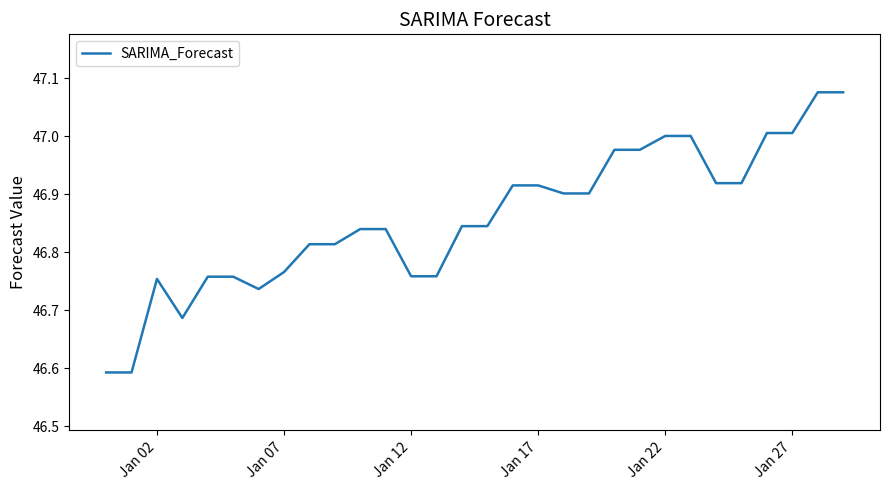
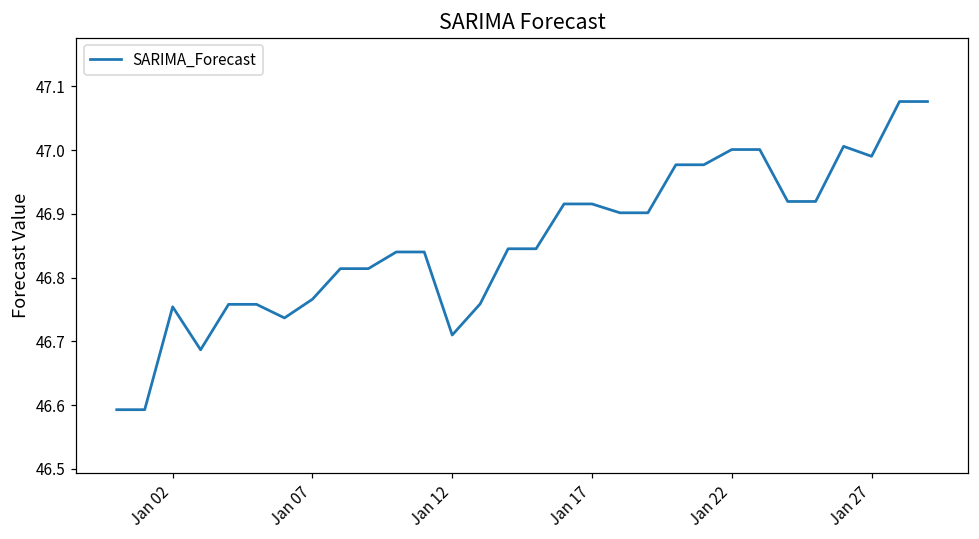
Jan 12: 46.76 -> 46.71
Jan 27: 47.01 -> 46.99
